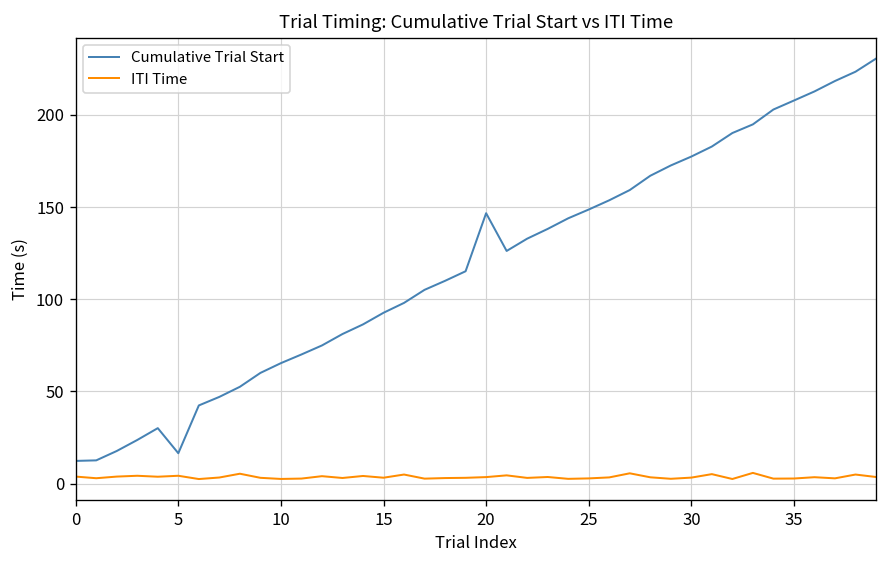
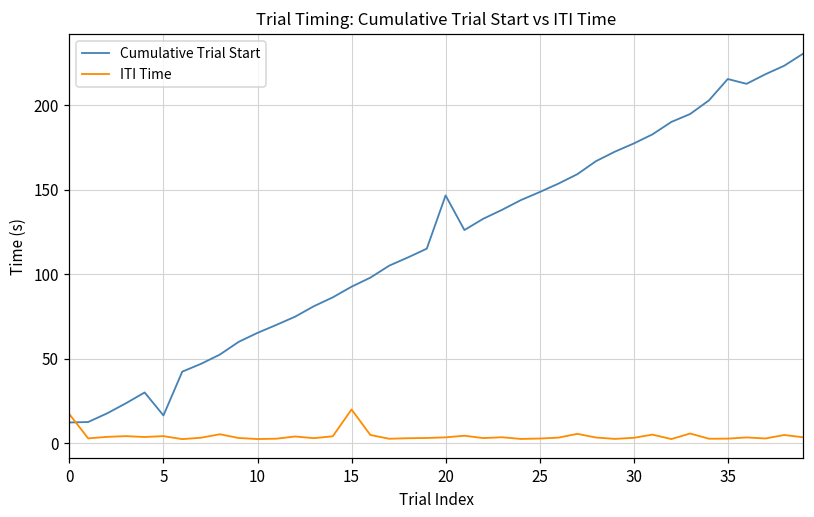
ITI Time, 0: 4 -> 17
ITI Time, 15: 3 -> 20
Cumulative Trial Start, 35: 208 -> 216
